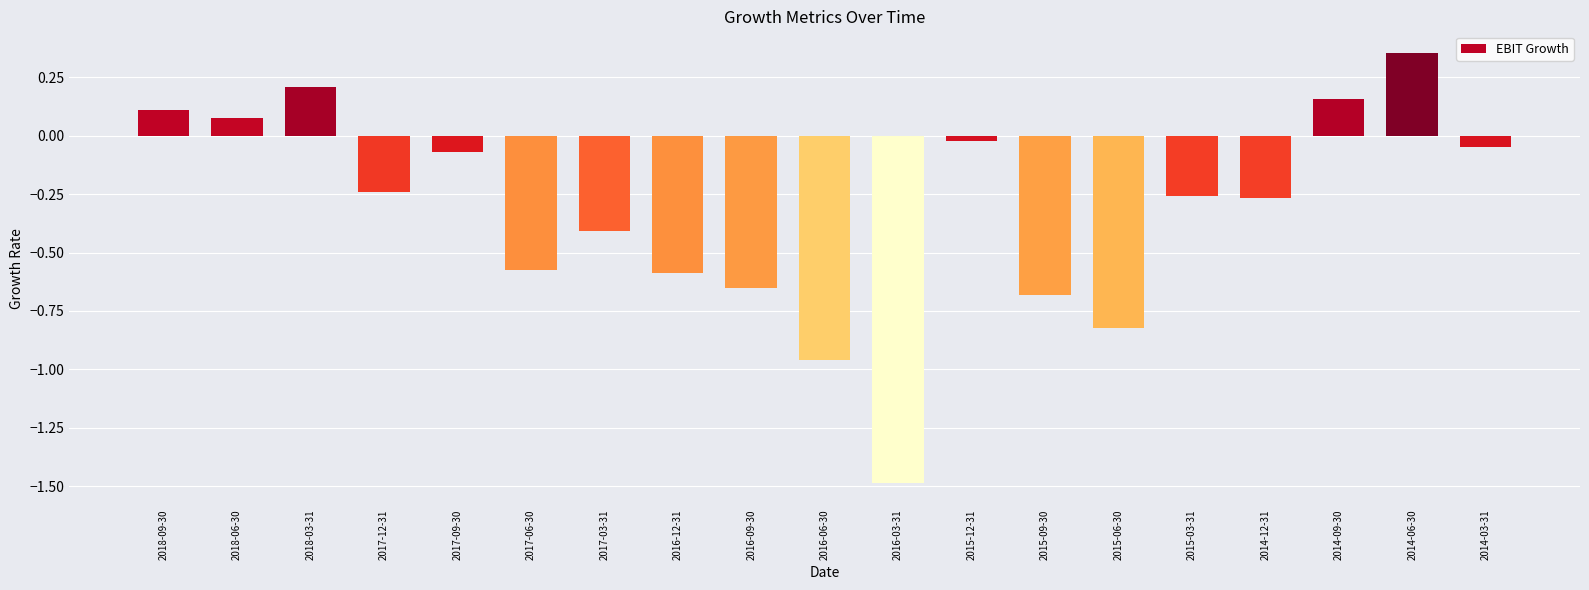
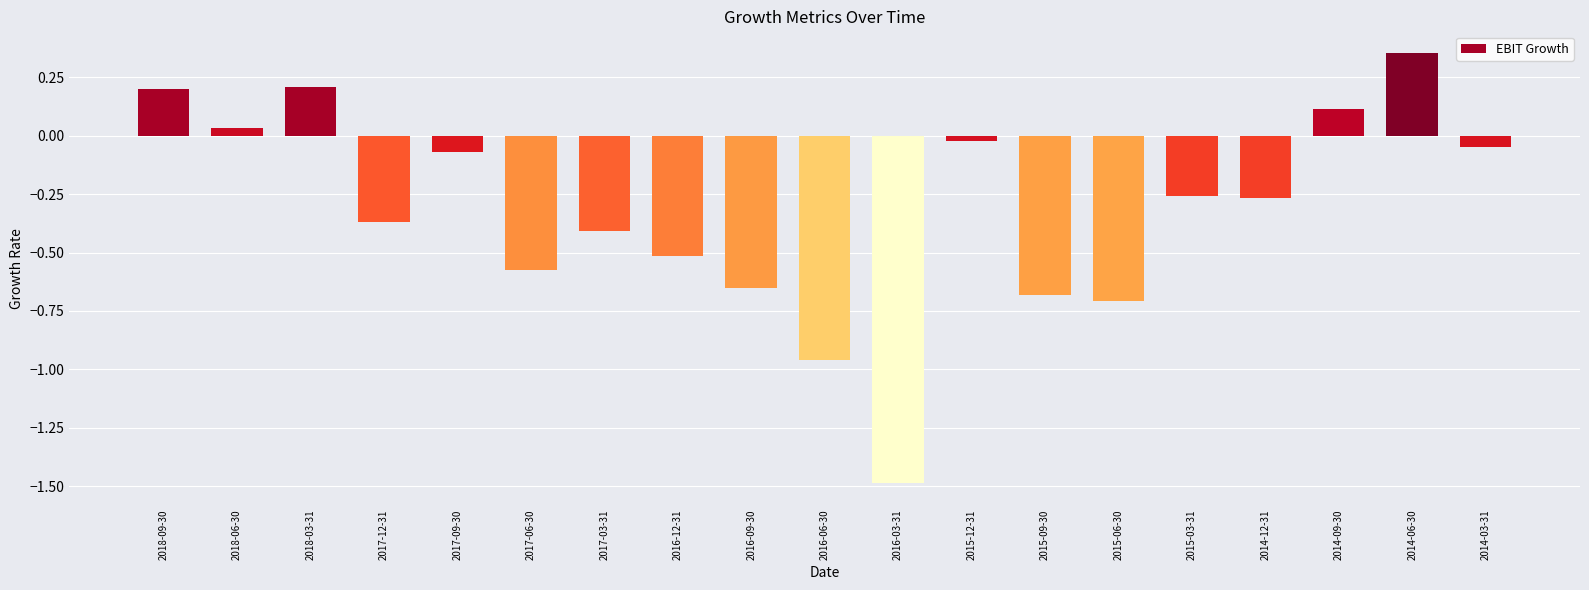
2018-09-30: 0.11 -> 0.20
2018-06-30: 0.08 -> 0.03
2017-12-31: -0.24 -> -0.37
2016-12-31: -0.59 -> -0.51
2015-06-30: -0.82 -> -0.71
2014-09-30: 0.16 -> 0.11
